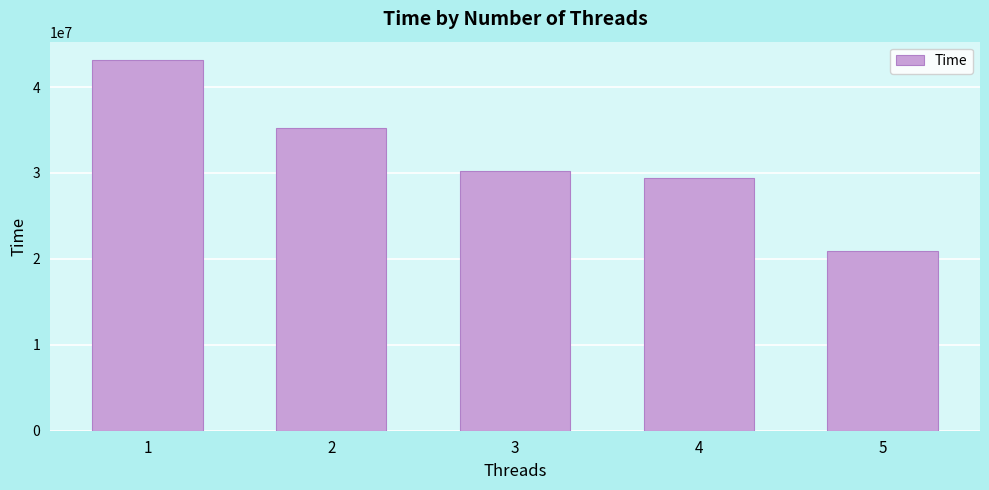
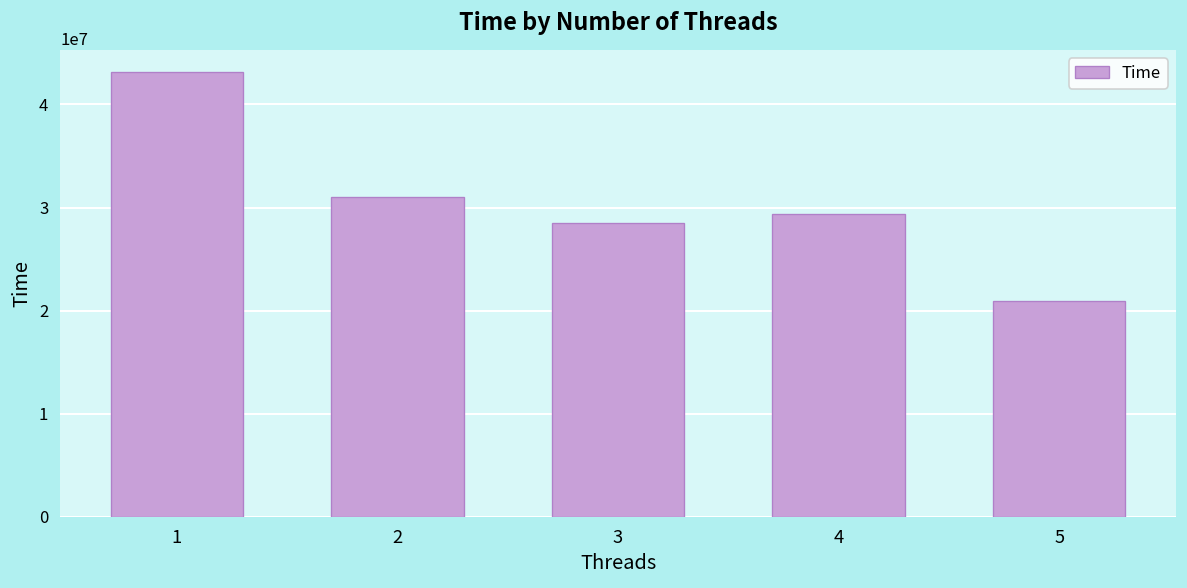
2: 35000000 -> 31000000
3: 30000000 -> 29000000
